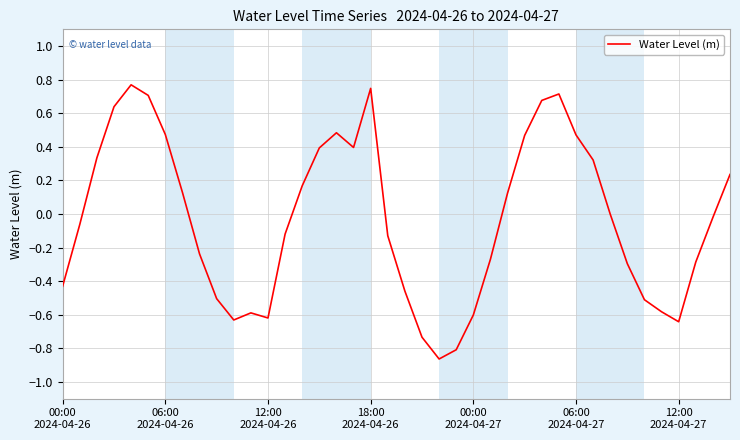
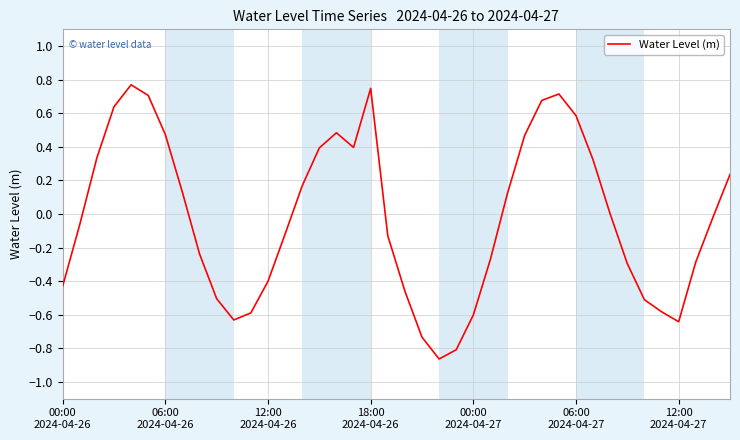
12:00 2024-04-26: -0.62 -> -0.40
06:00 2024-04-27: 0.47 -> 0.59
